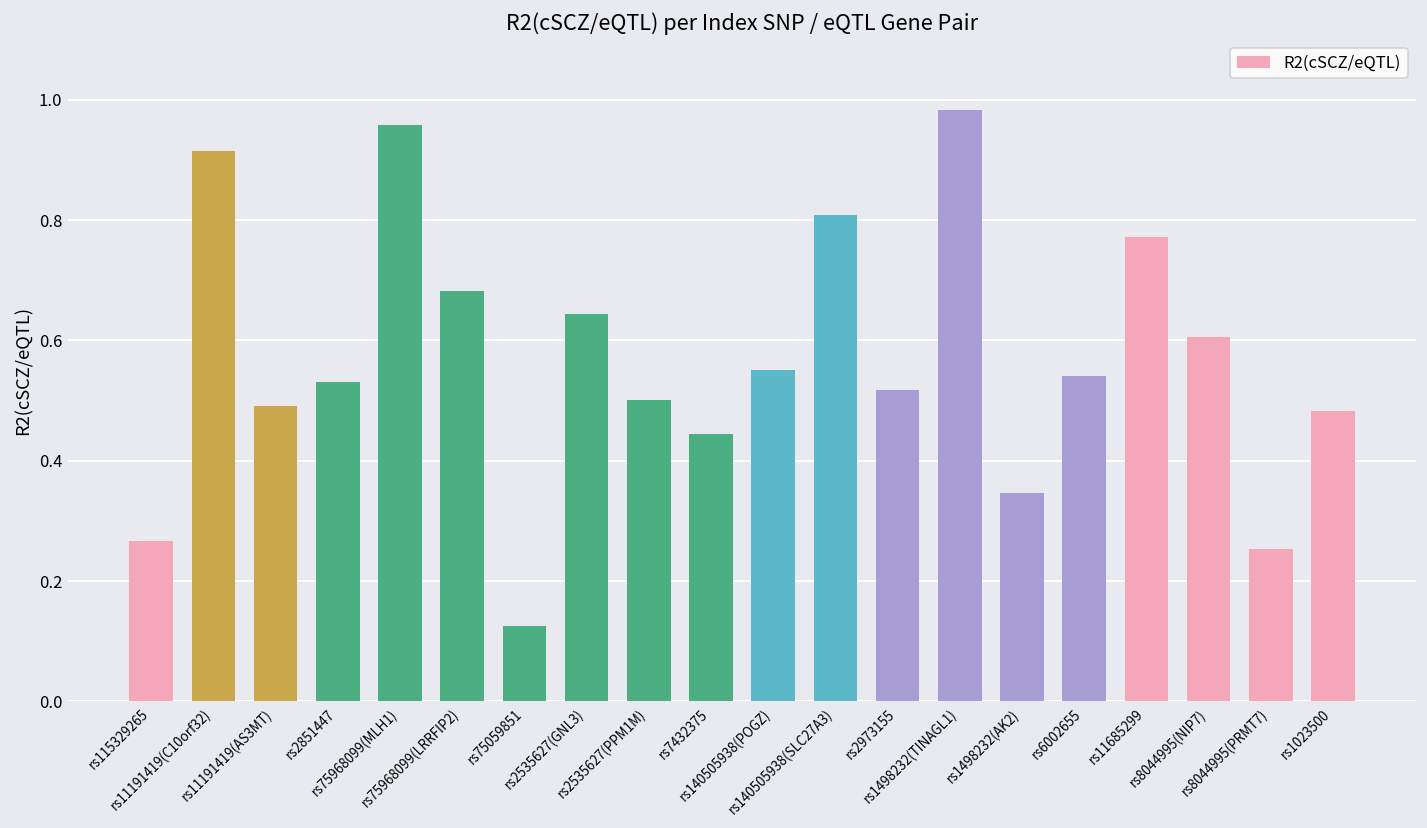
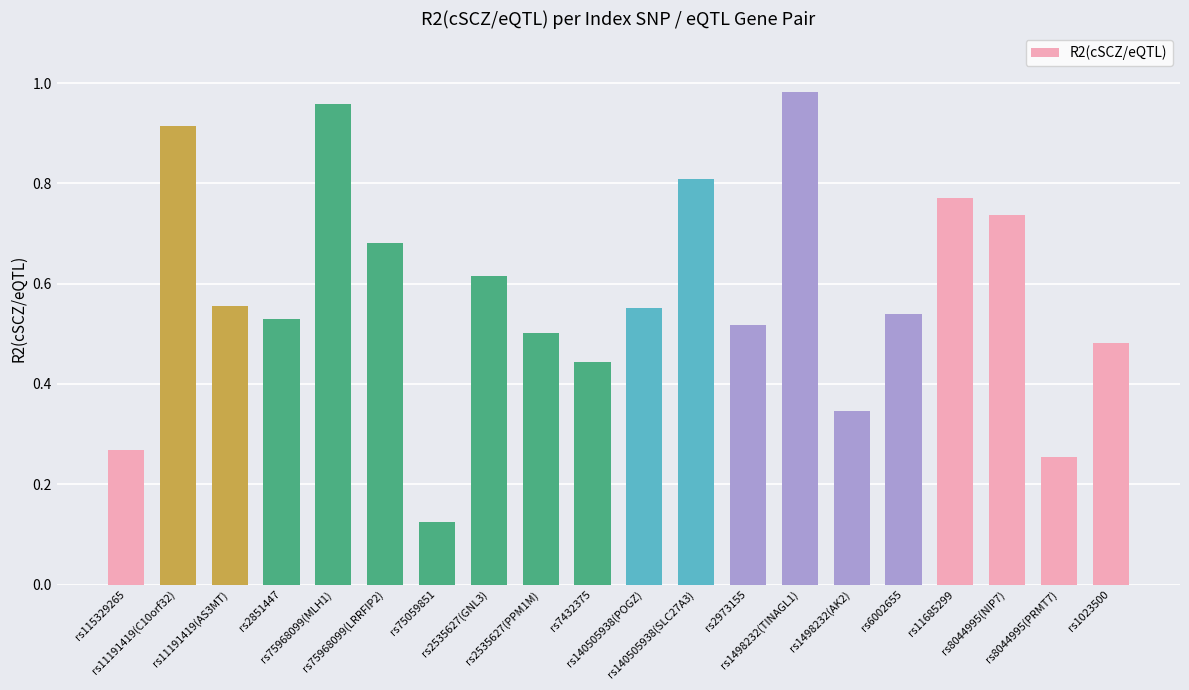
rs11191419(AS3MT): 0.49 -> 0.56
rs2535627(GNL3): 0.64 -> 0.61
rs8044995(NIP7): 0.61 -> 0.74
